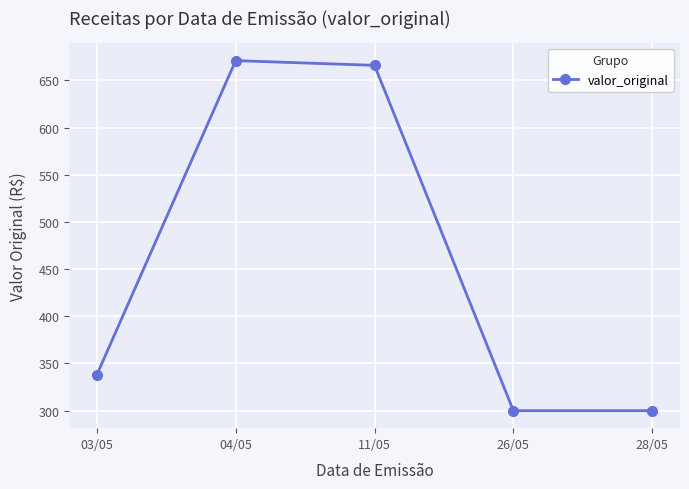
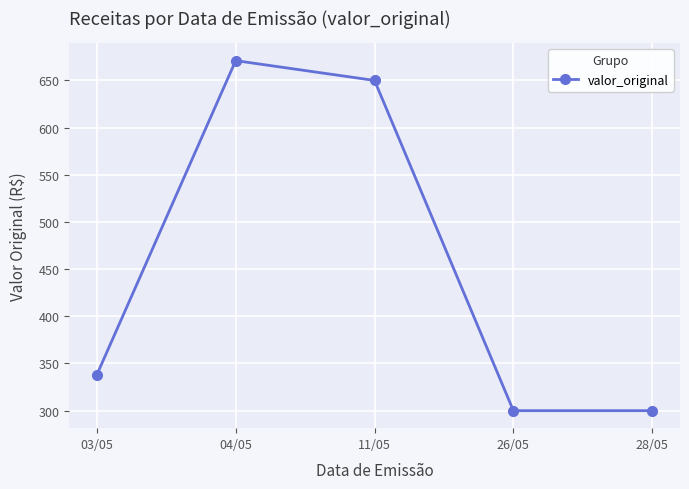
11/05: 670 -> 650
